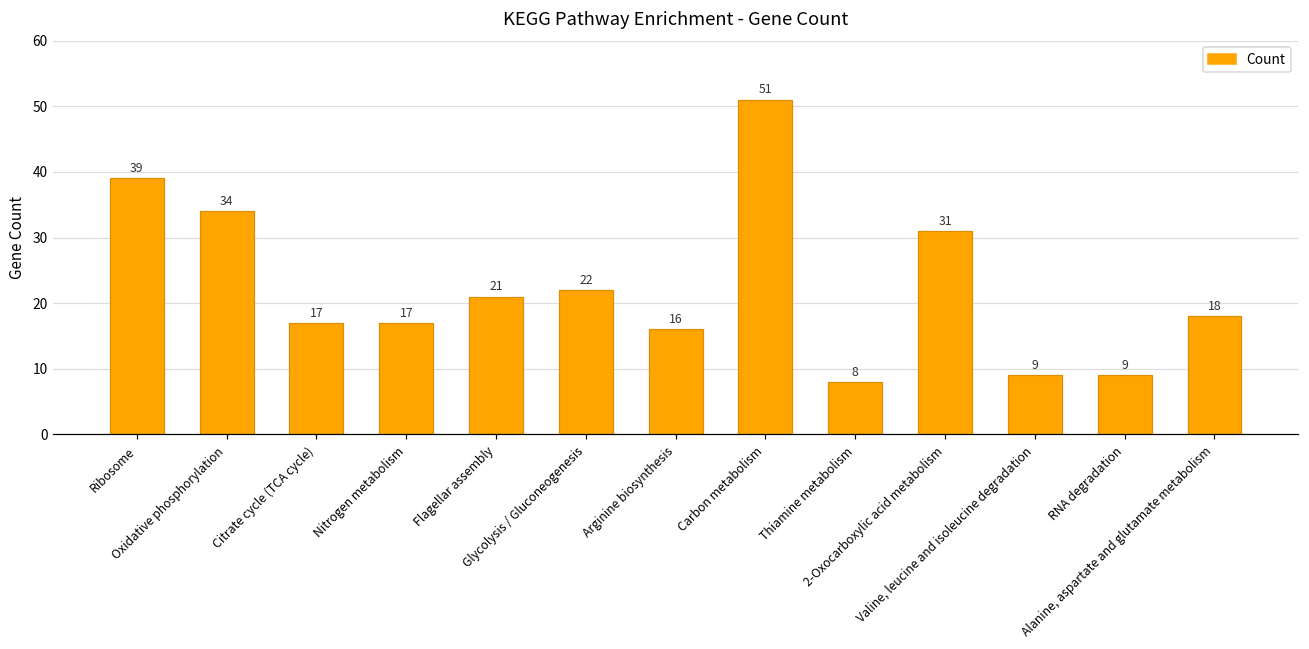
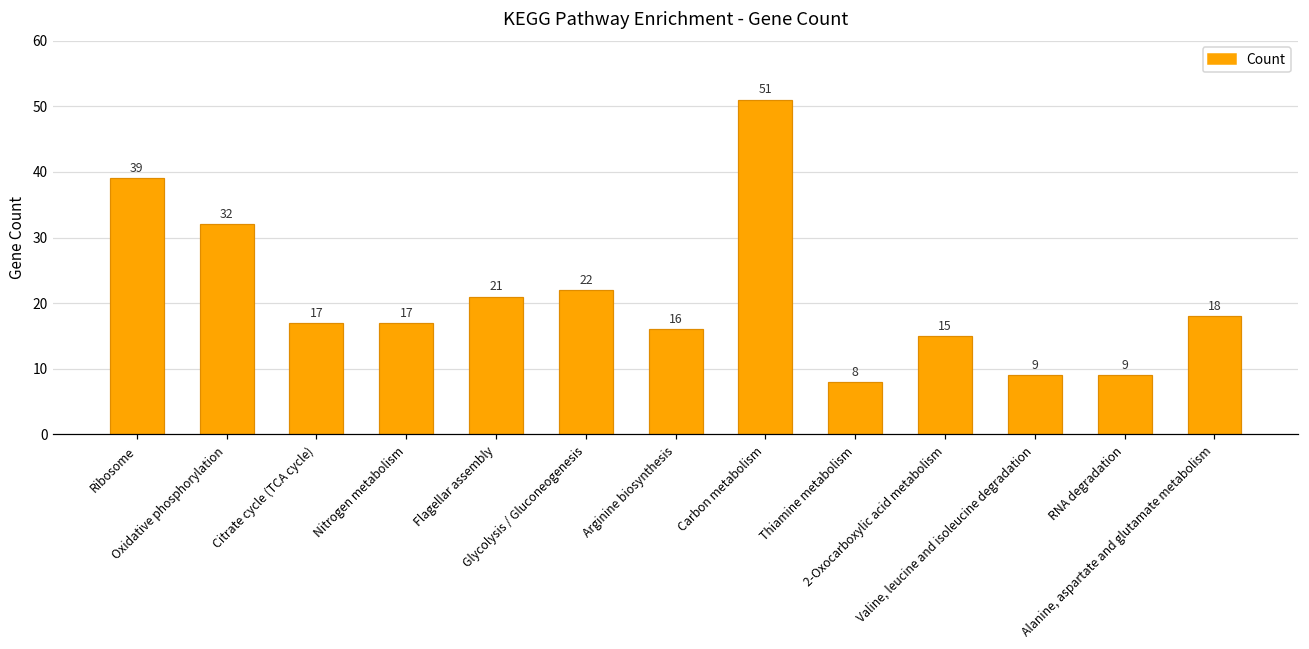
Oxidative phosphorylation: 34 -> 32
2-Oxocarboxylic acid metabolism: 31 -> 15
